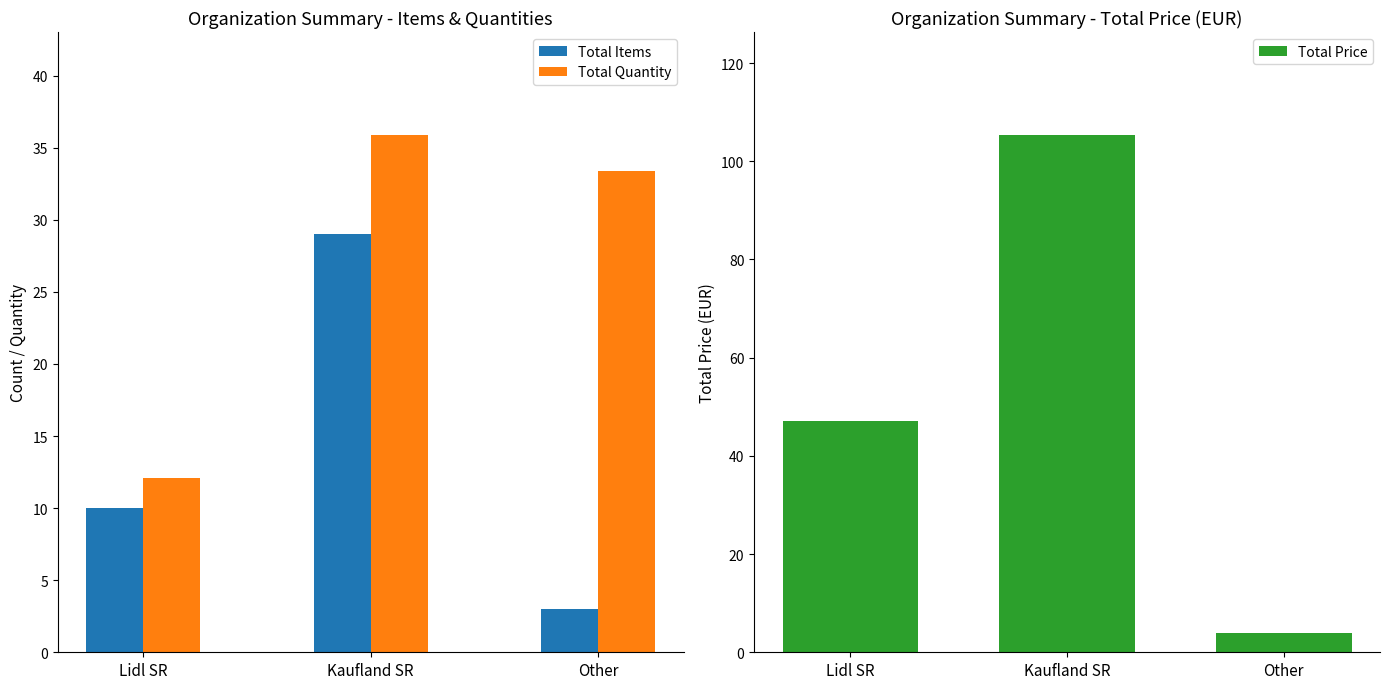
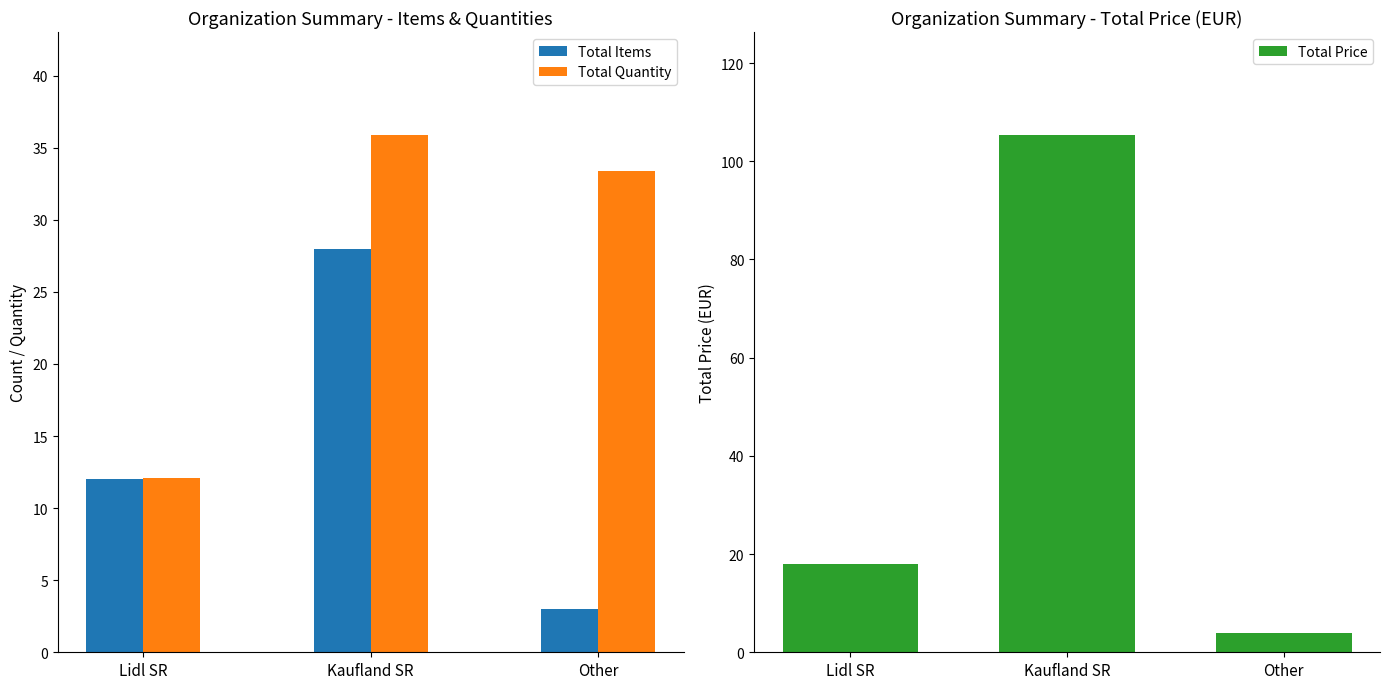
Organization Summary - Items & Quantities, Total Items, Lidl SR: 10 -> 12
Organization Summary - Items & Quantities, Total Items, Kaufland SR: 29 -> 28
Organization Summary - Total Price (EUR), Lidl SR: 47 -> 18
